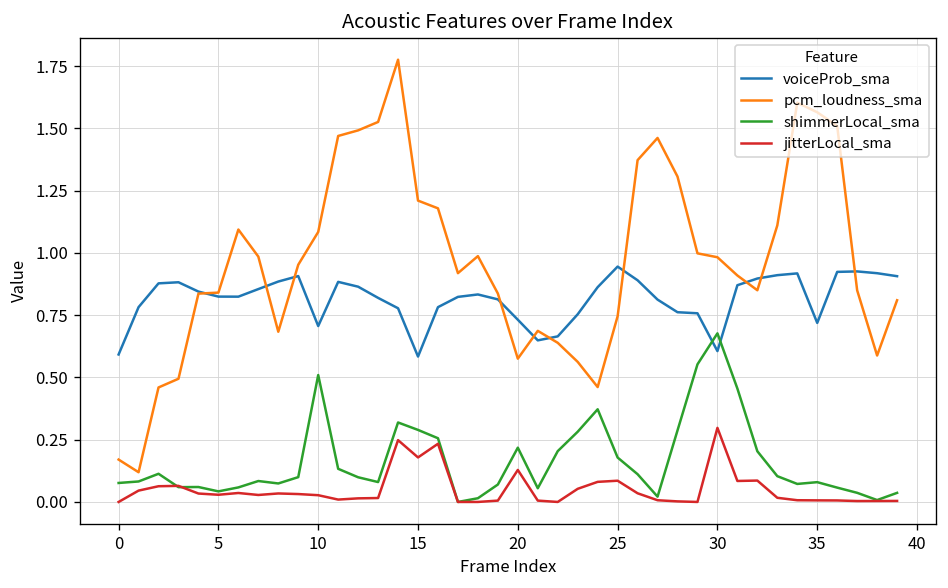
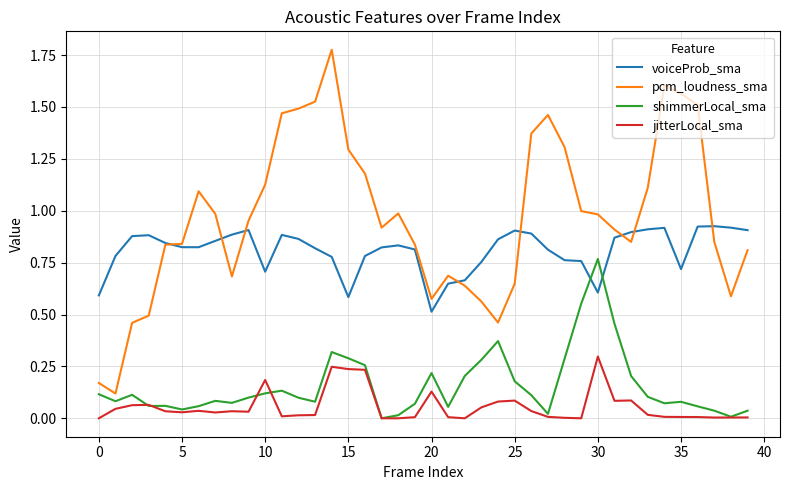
shimmerLocal_sma, 0: 0.08 -> 0.12
pcm_loudness_sma, 10: 1.08 -> 1.13
shimmerLocal_sma, 10: 0.51 -> 0.12
jitterLocal_sma, 10: 0.03 -> 0.18
pcm_loudness_sma, 15: 1.21 -> 1.29
jitterLocal_sma, 15: 0.18 -> 0.24
voiceProb_sma, 20: 0.73 -> 0.51
voiceProb_sma, 25: 0.94 -> 0.90
pcm_loudness_sma, 25: 0.75 -> 0.65
shimmerLocal_sma, 30: 0.68 -> 0.77
